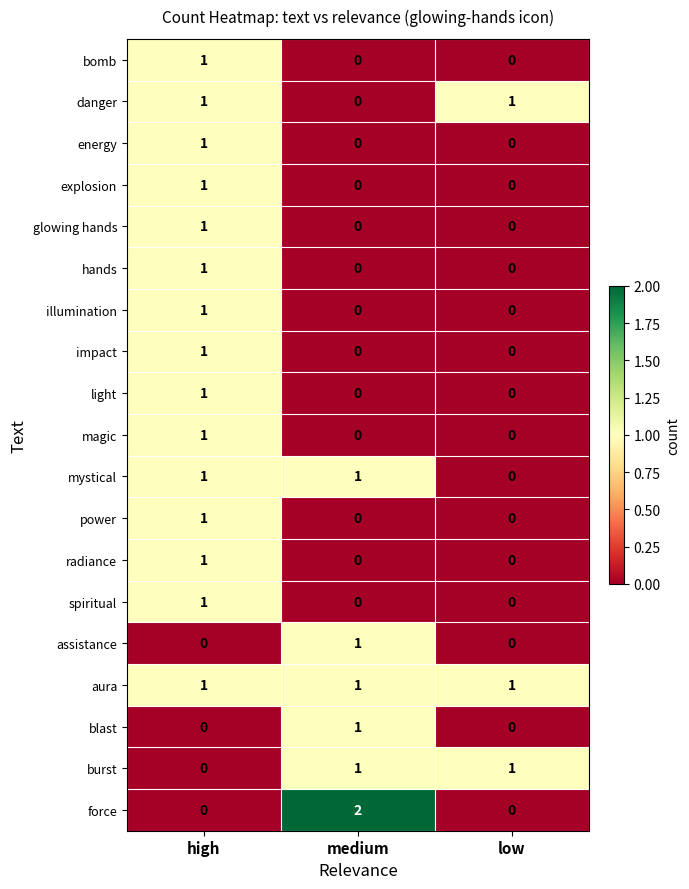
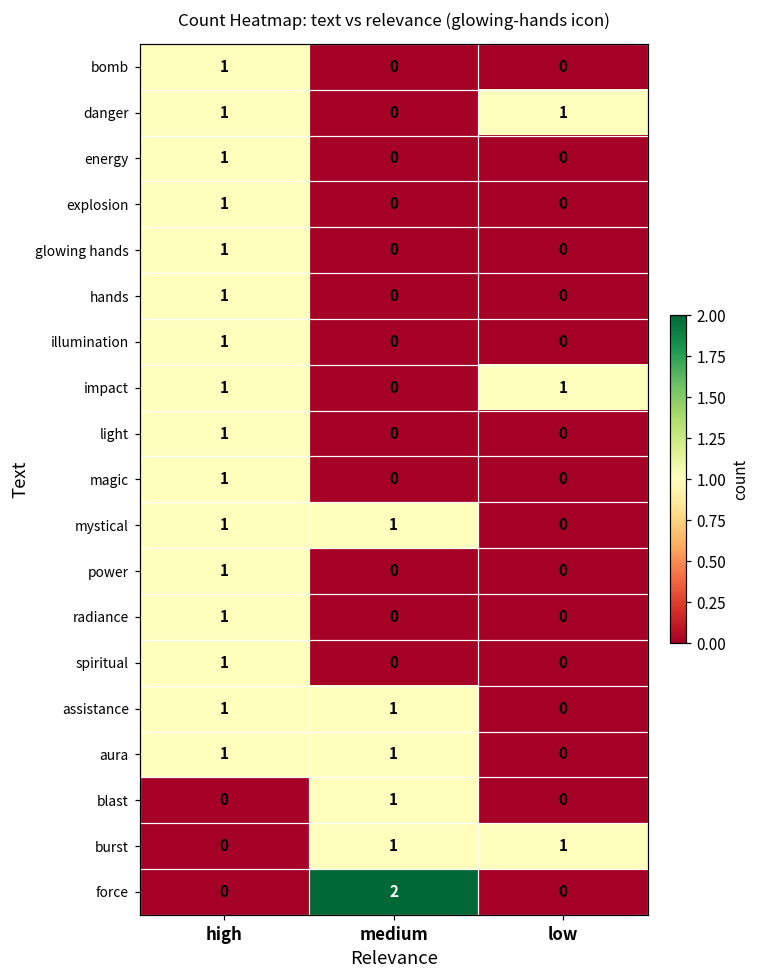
impact, low: 0 -> 1
assistance, high: 0 -> 1
aura, low: 1 -> 0
